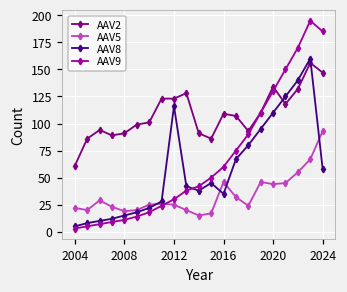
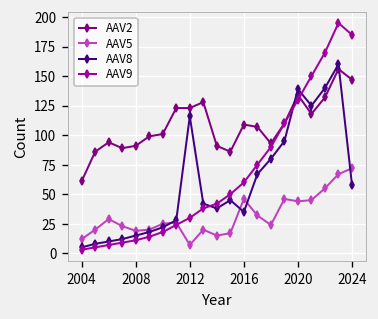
AAV5, 2004: 20 -> 10
AAV5, 2012: 30 -> 10
AAV8, 2020: 110 -> 140
AAV5, 2024: 90 -> 70
